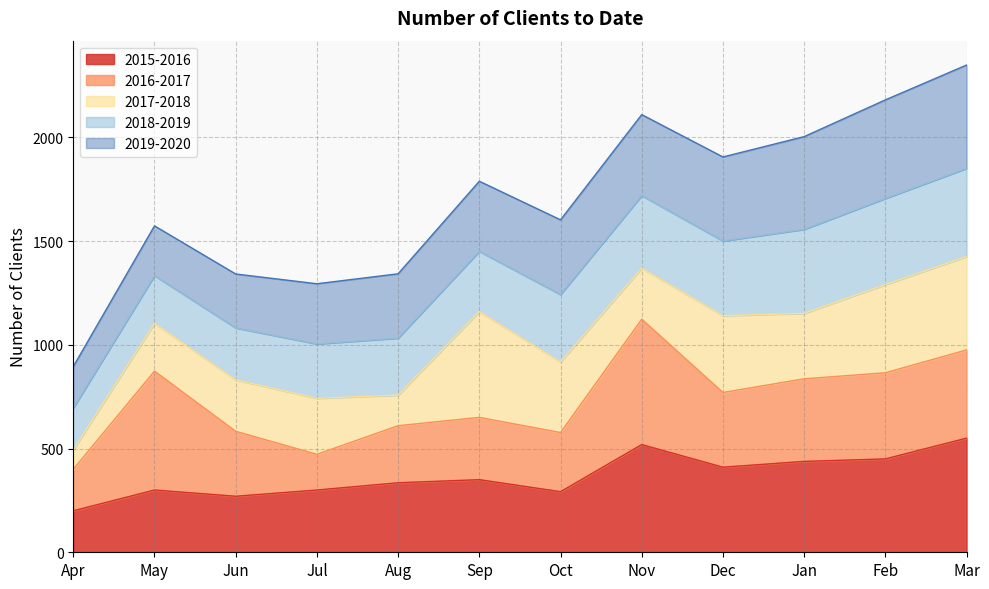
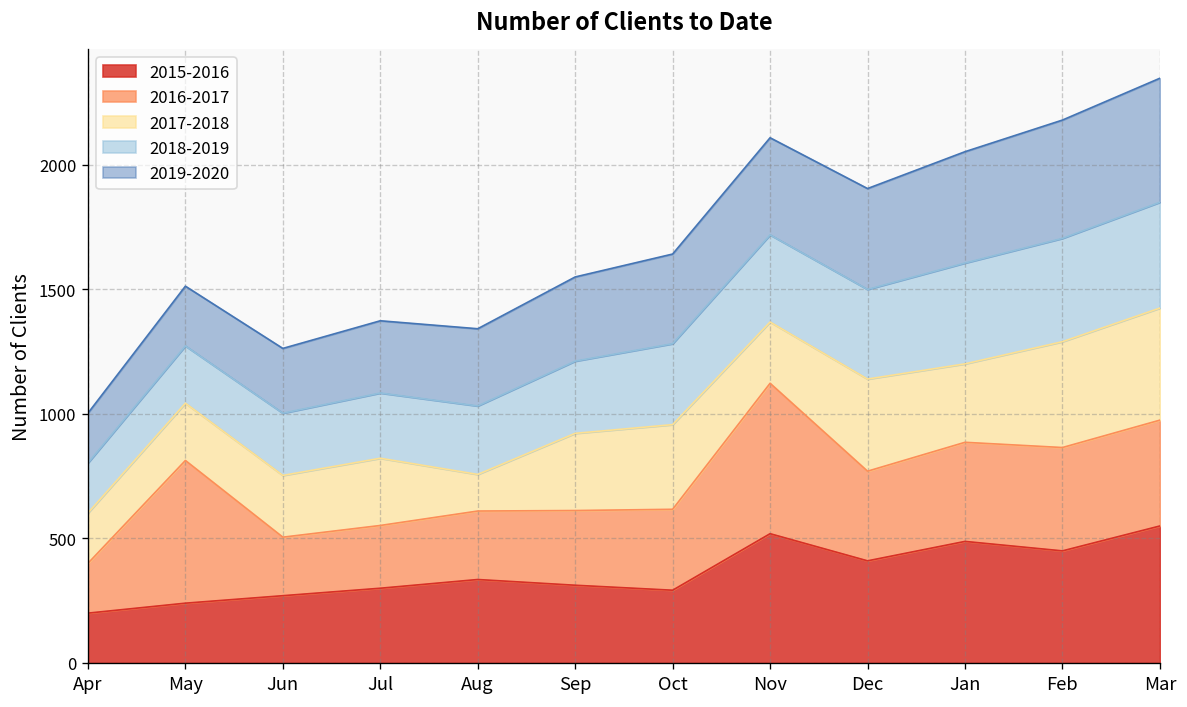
2017-2018, Apr: 90 -> 200
2015-2016, May: 300 -> 240
2016-2017, Jun: 310 -> 240
2016-2017, Jul: 170 -> 250
2015-2016, Sep: 350 -> 310
2017-2018, Sep: 510 -> 310
2016-2017, Oct: 290 -> 330
2015-2016, Jan: 440 -> 490
